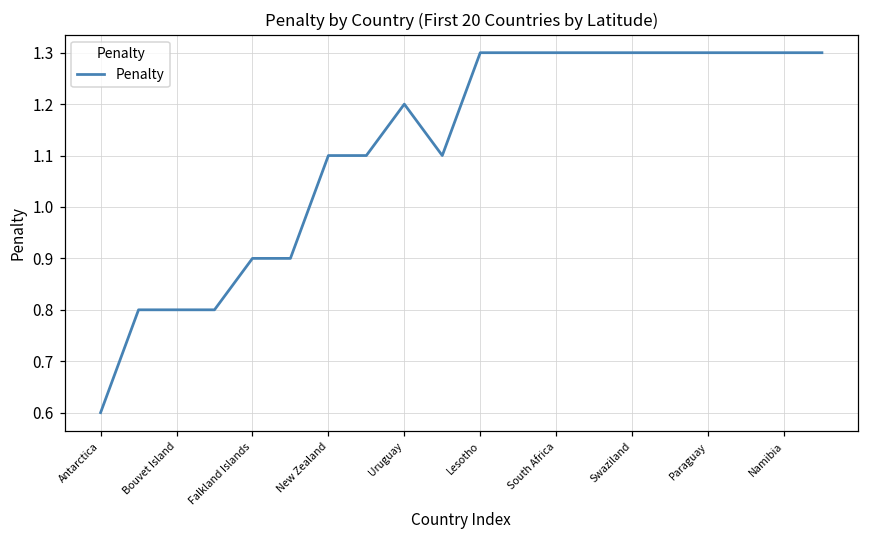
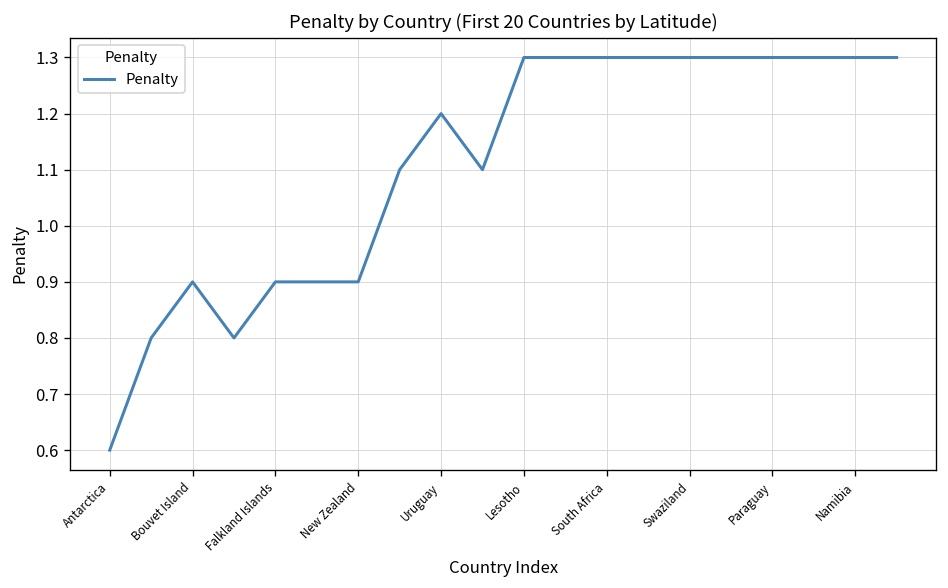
Bouvet Island: 0.8 -> 0.9
New Zealand: 1.1 -> 0.9
